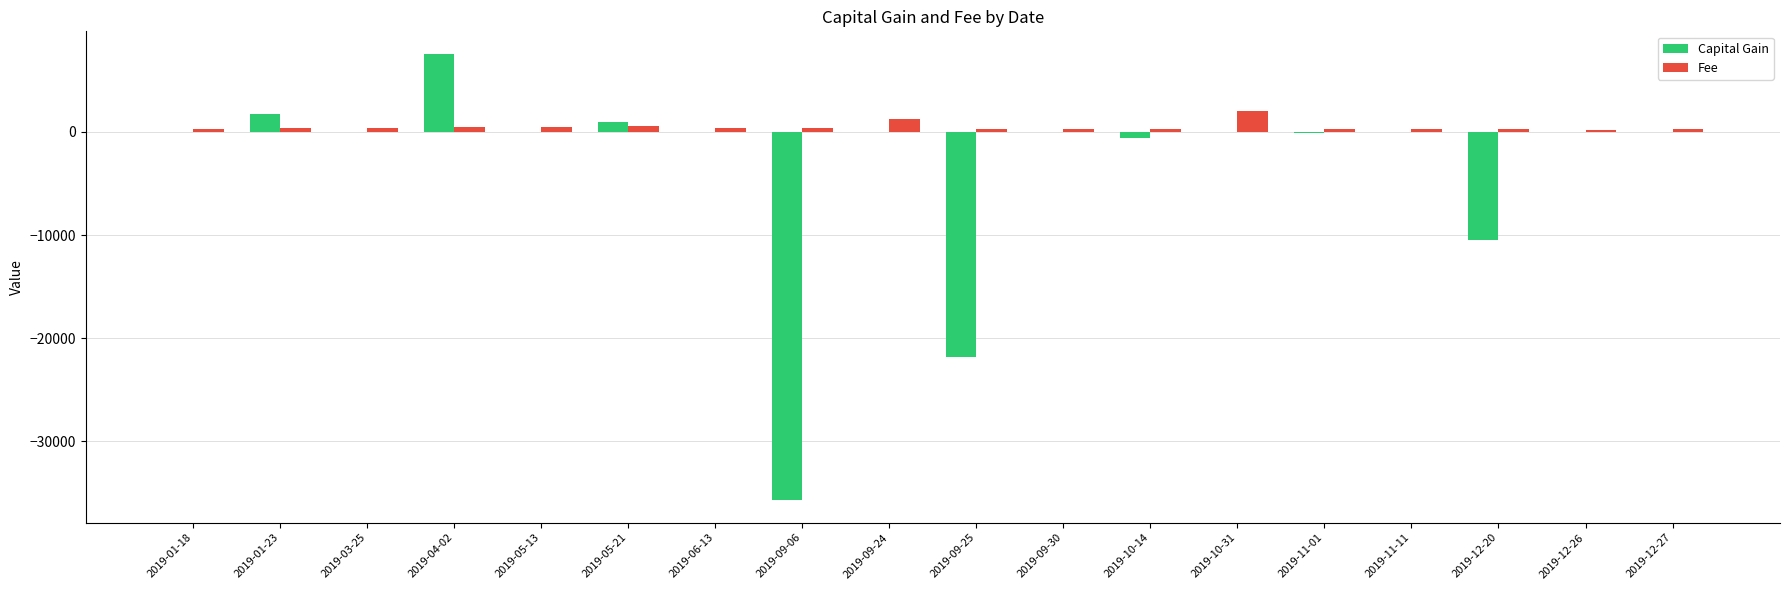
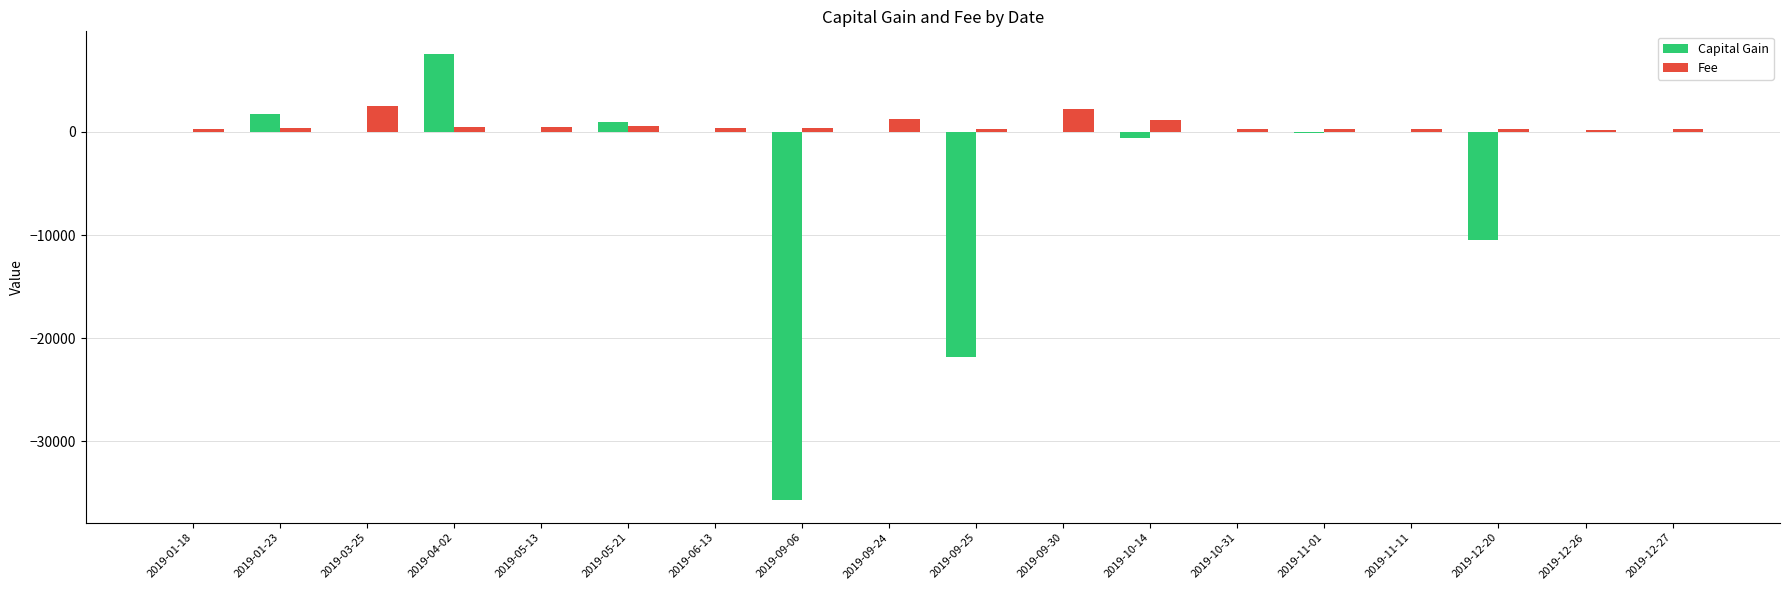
Fee, 2019-03-25: 400 -> 2500
Fee, 2019-09-30: 200 -> 2200
Fee, 2019-10-14: 300 -> 1200
Fee, 2019-10-31: 2100 -> 200
